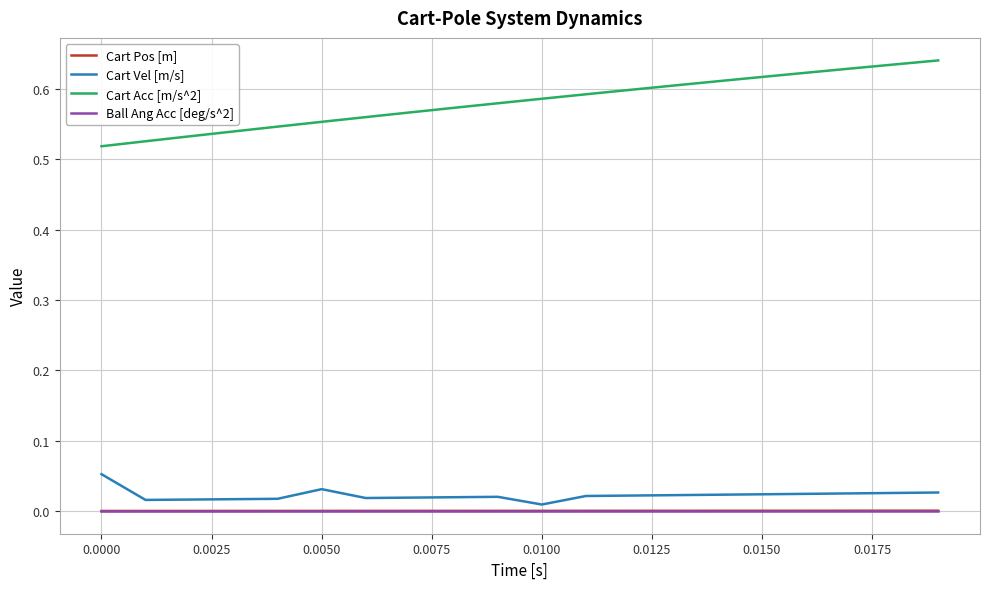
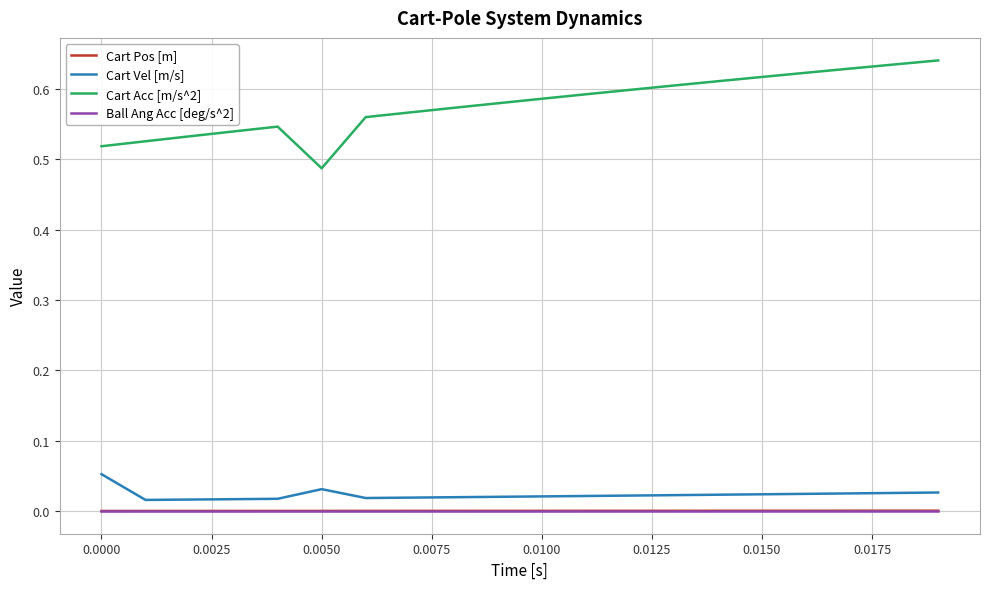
Cart Acc [m/s^2], 0.0050: 0.55 -> 0.49
Cart Vel [m/s], 0.0100: 0.01 -> 0.02
